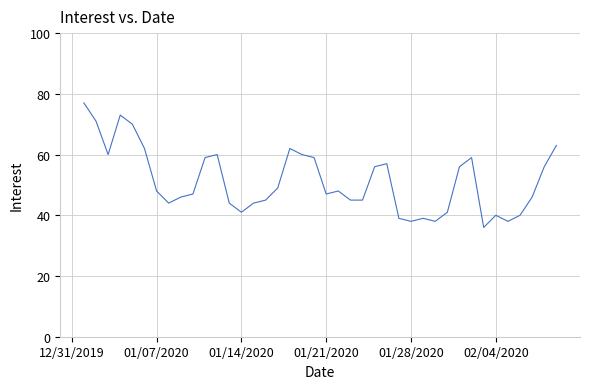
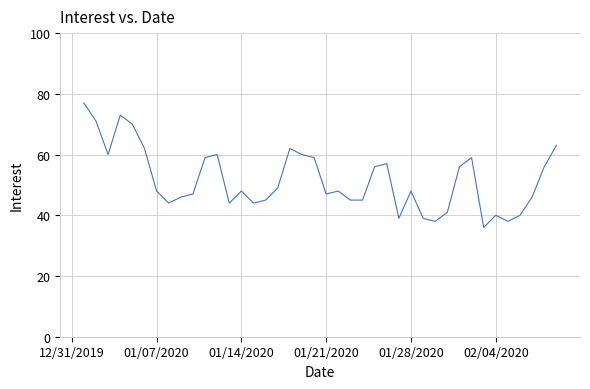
01/14/2020: 41 -> 48
01/28/2020: 38 -> 48
